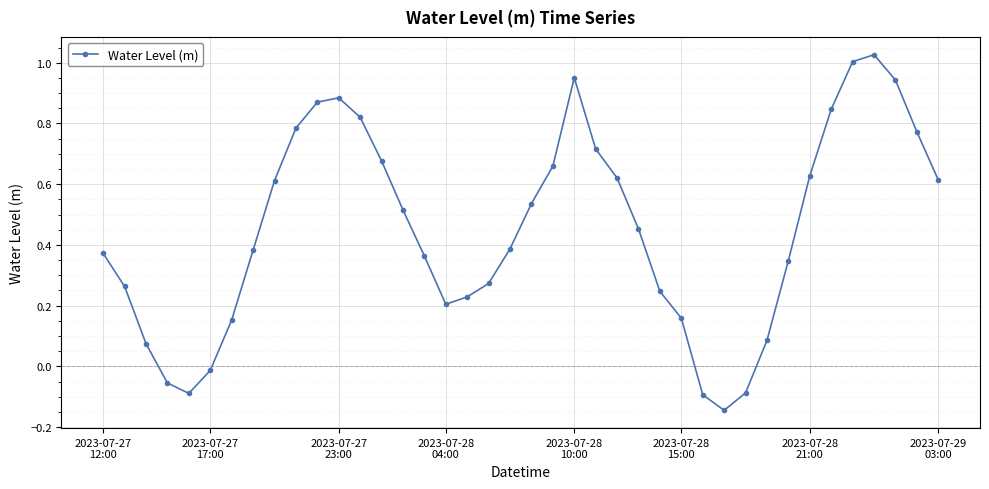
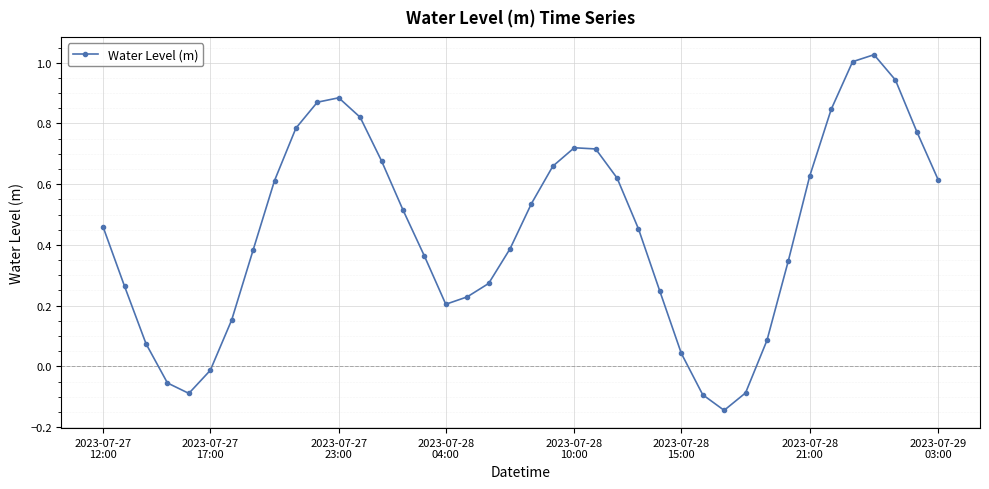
2023-07-27 12:00: 0.37 -> 0.46
2023-07-28 10:00: 0.95 -> 0.72
2023-07-28 15:00: 0.16 -> 0.04
